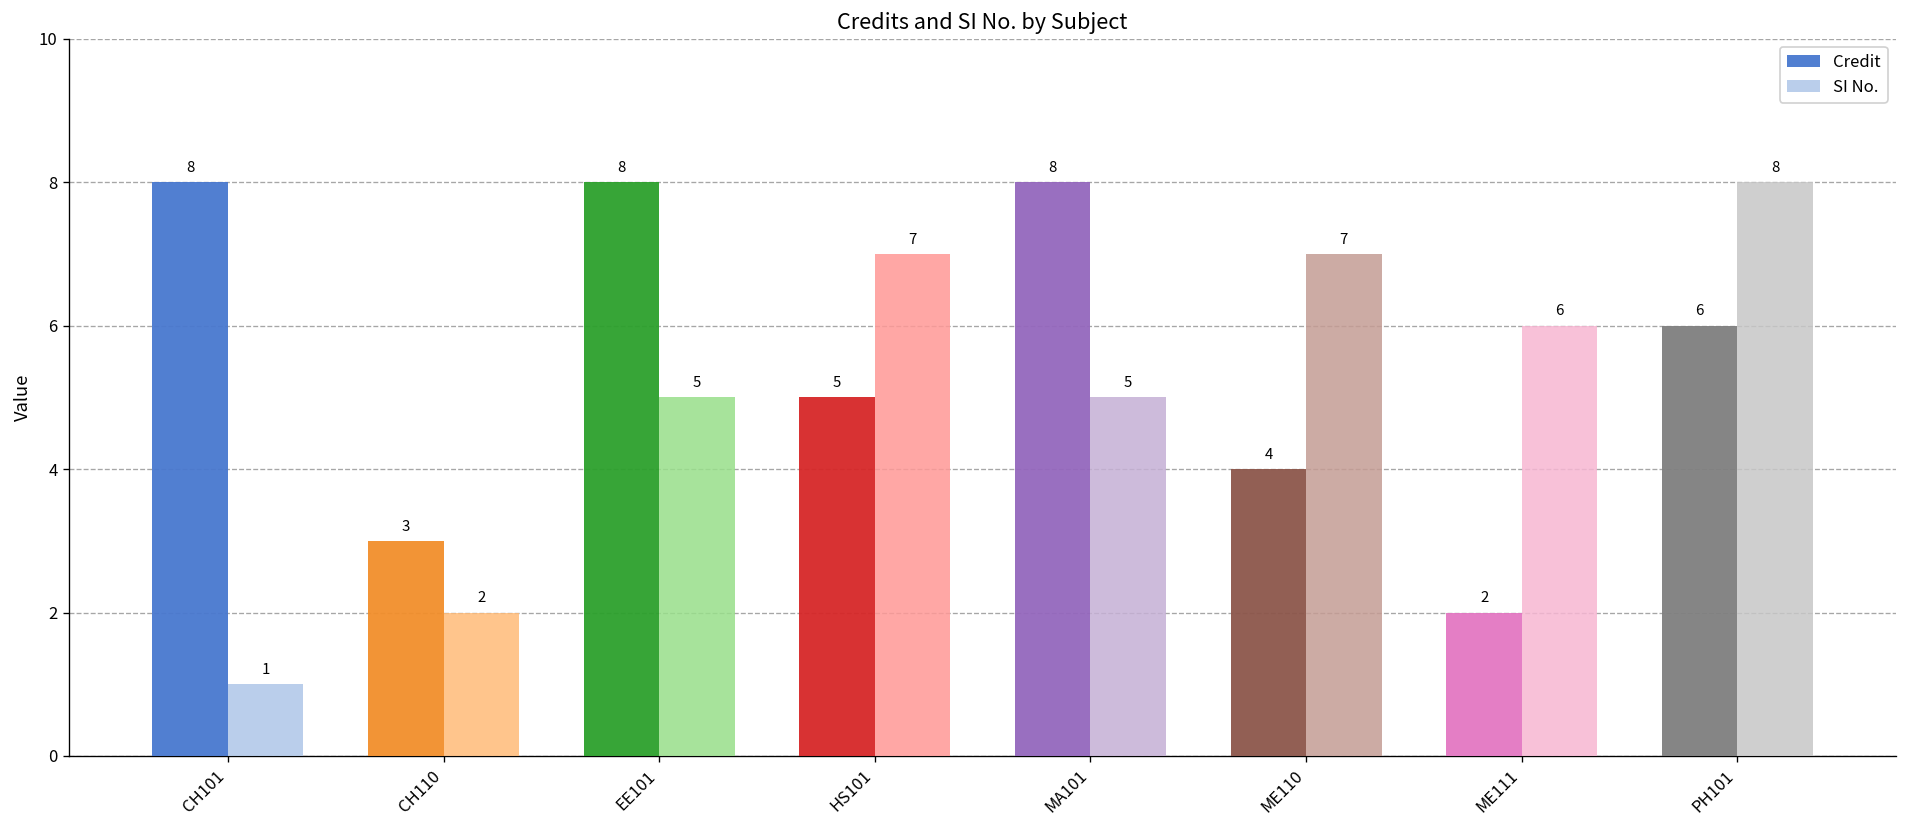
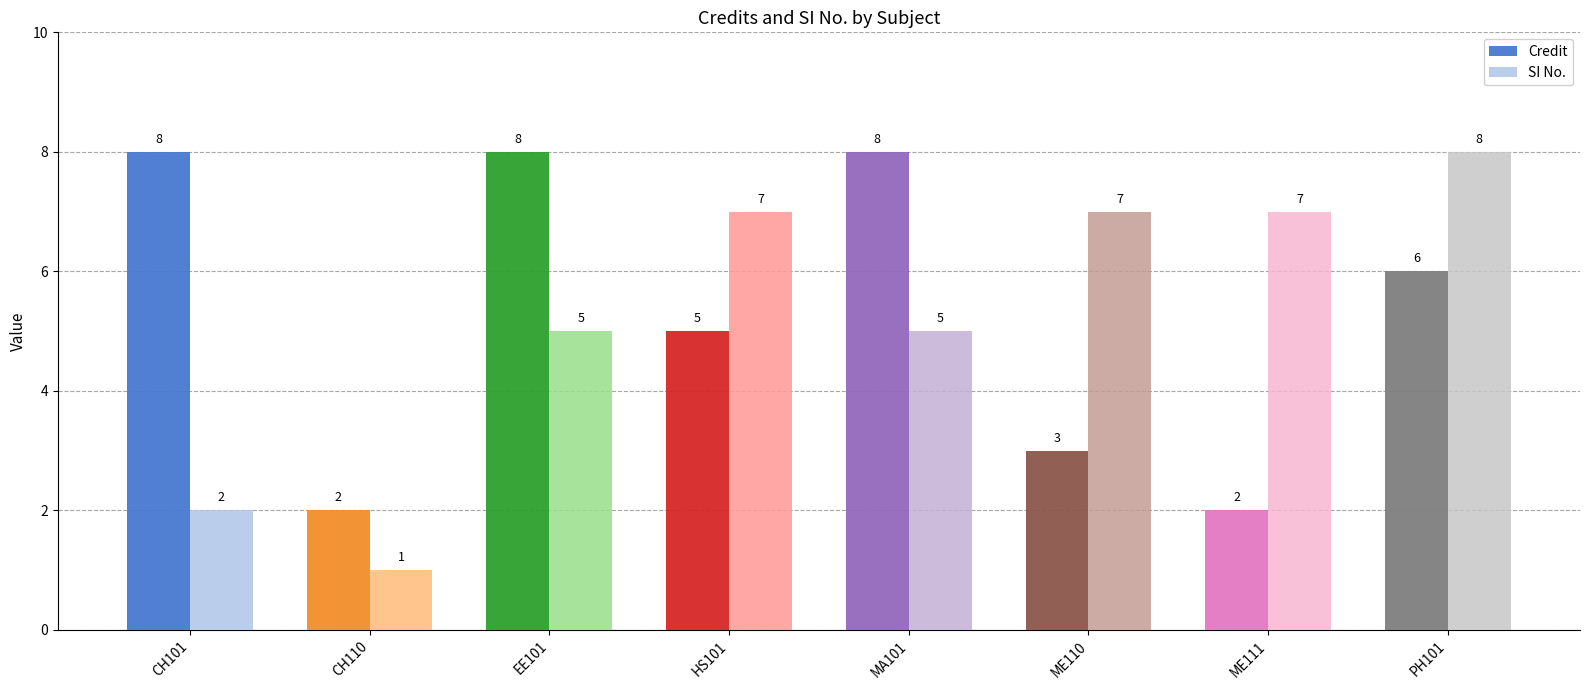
SI No., CH101: 1 -> 2
Credit, CH110: 3 -> 2
SI No., CH110: 2 -> 1
Credit, ME110: 4 -> 3
SI No., ME111: 6 -> 7
